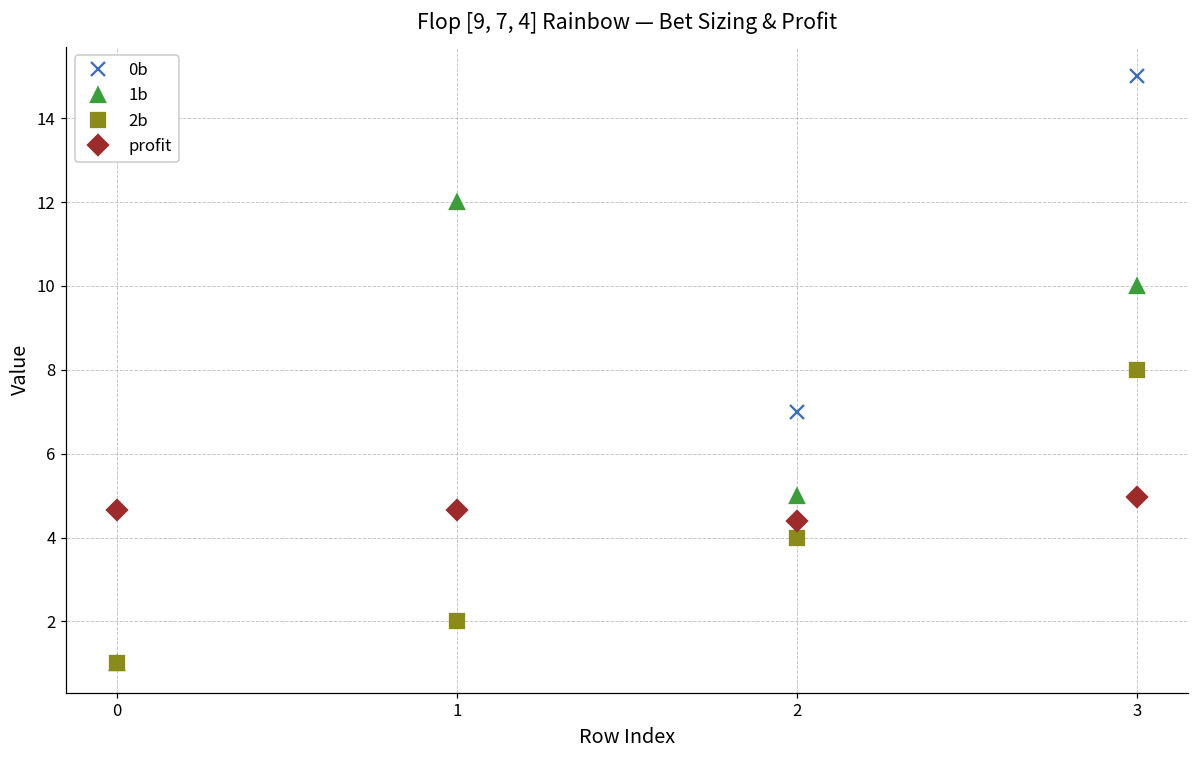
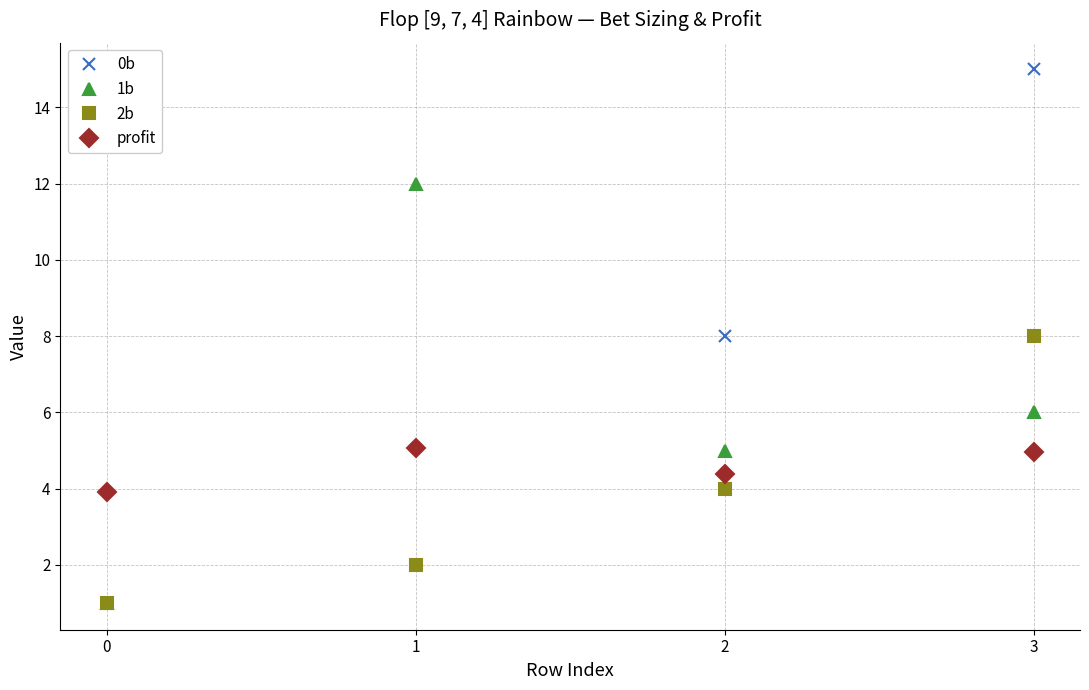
profit, 0: 4.7 -> 3.9
profit, 1: 4.7 -> 5.1
0b, 2: 7 -> 8
1b, 3: 10 -> 6
